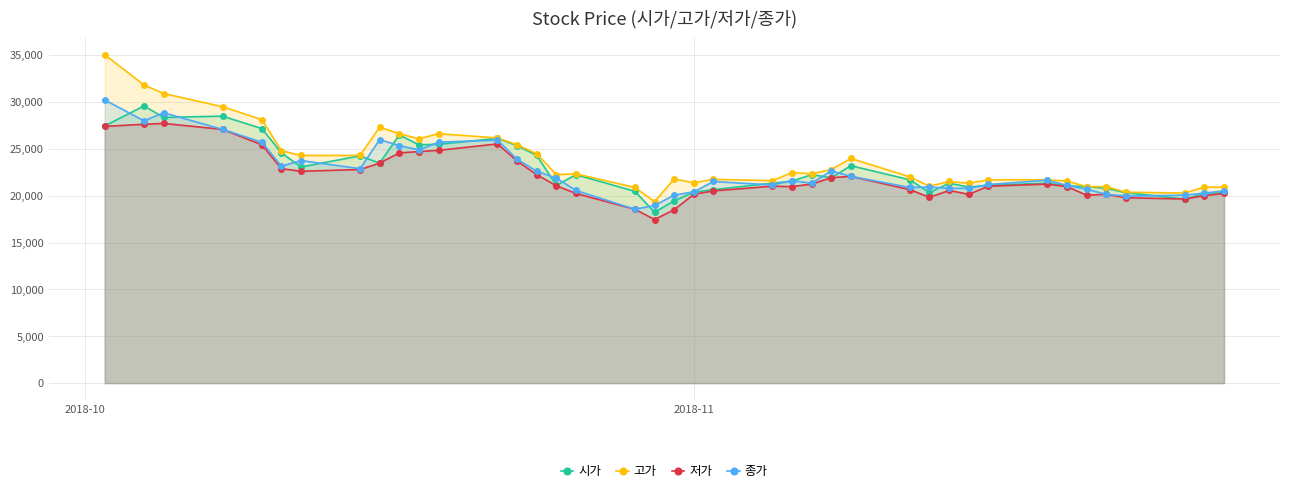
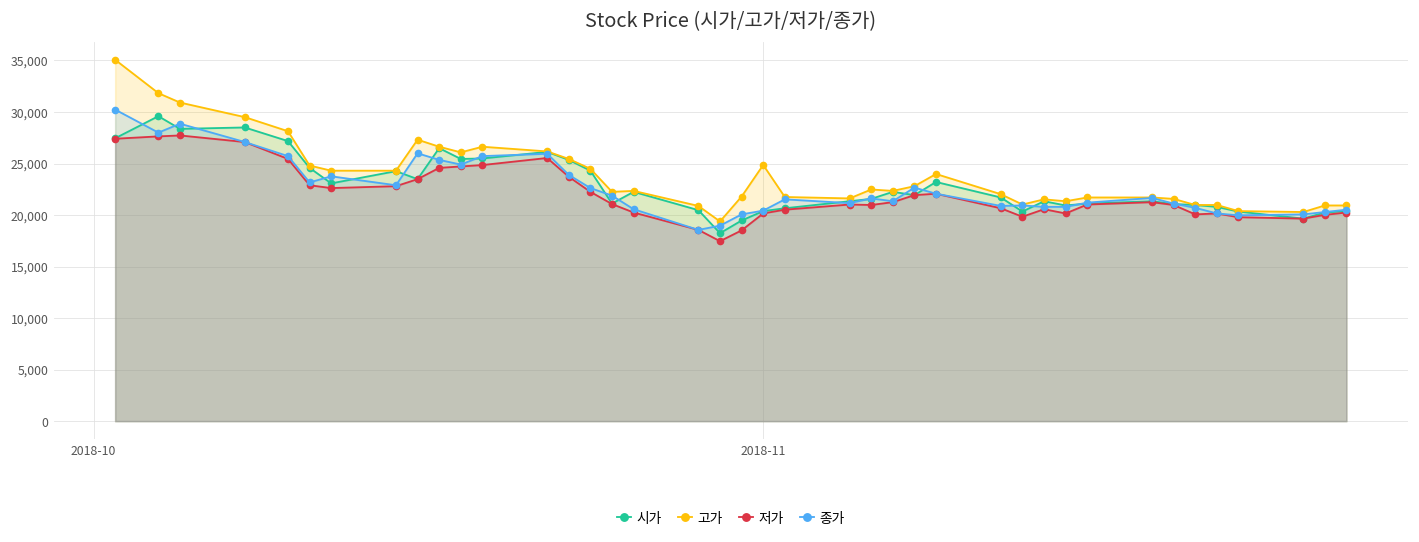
고가, 2018-11: 21,000 -> 25,000
